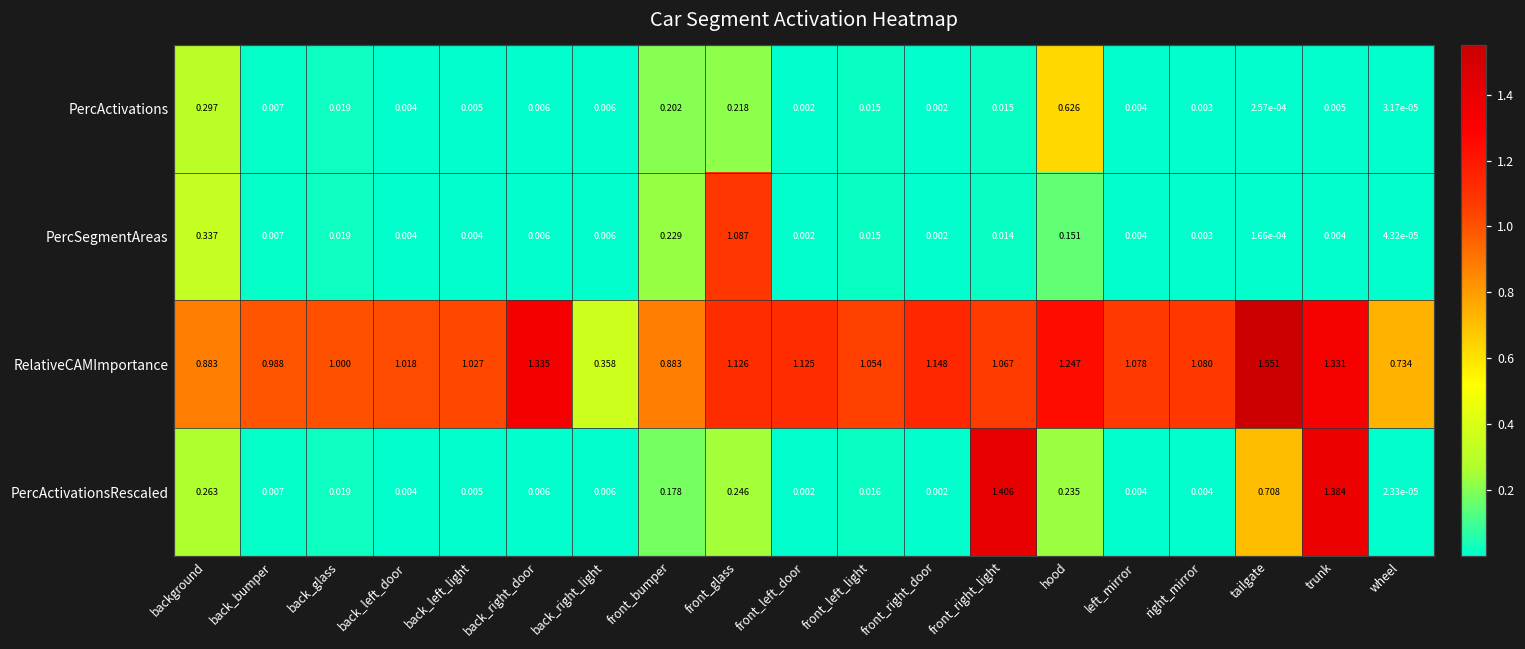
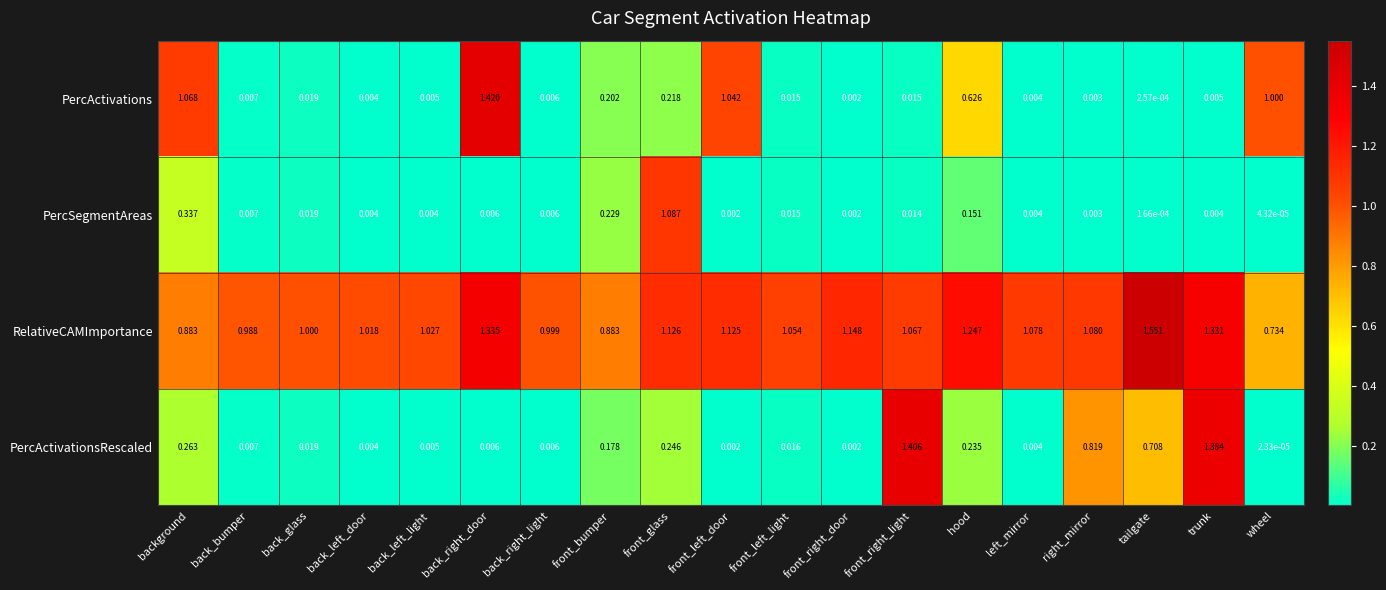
PercActivations, background: 0.297 -> 1.068
PercActivations, back_right_door: 0.006 -> 1.420
PercActivations, front_left_door: 0.002 -> 1.042
PercActivations, wheel: 3.17e-05 -> 1.000
RelativeCAMImportance, back_right_light: 0.358 -> 0.999
PercActivationsRescaled, right_mirror: 0.004 -> 0.819
